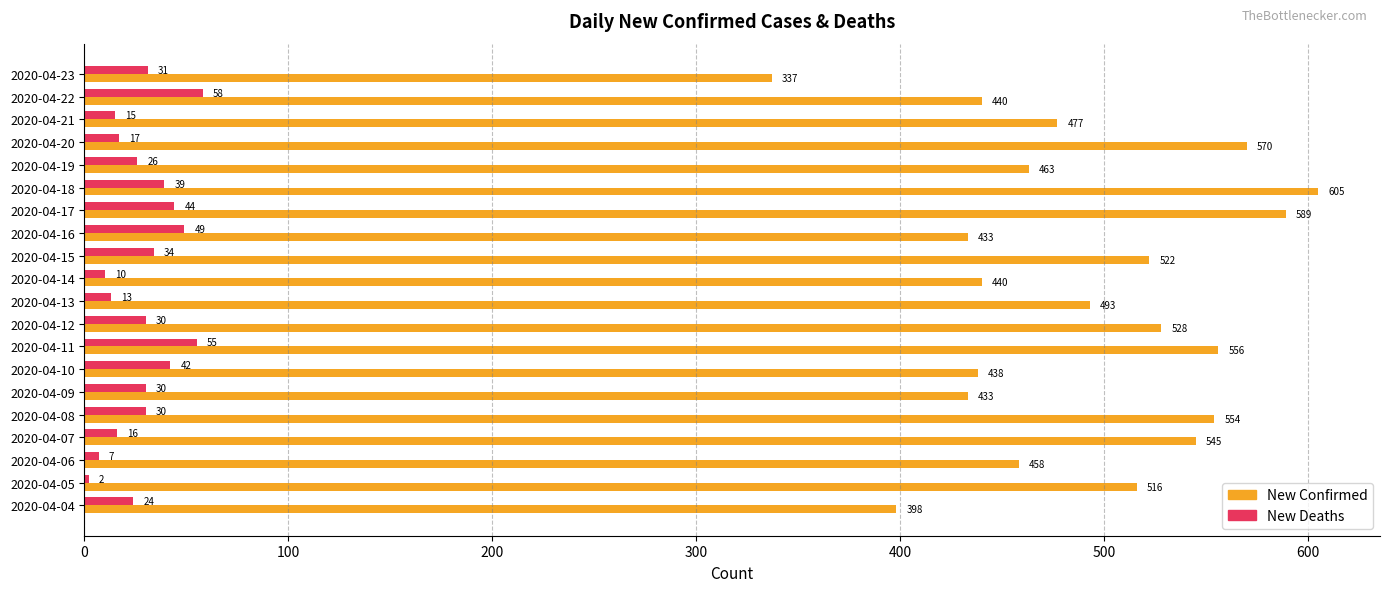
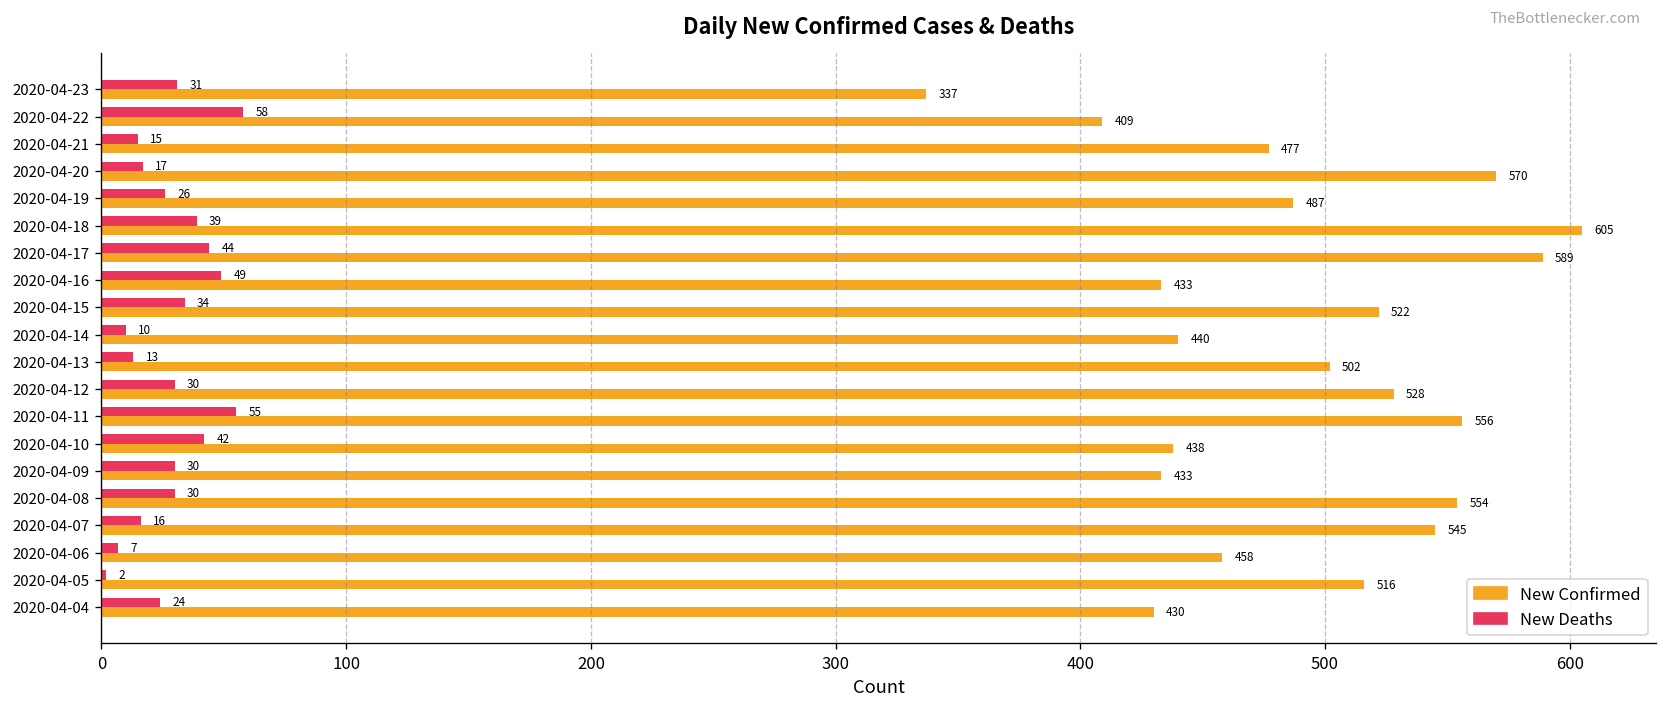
New Confirmed, 2020-04-22: 440 -> 409
New Confirmed, 2020-04-19: 463 -> 487
New Confirmed, 2020-04-13: 493 -> 502
New Confirmed, 2020-04-04: 398 -> 430
